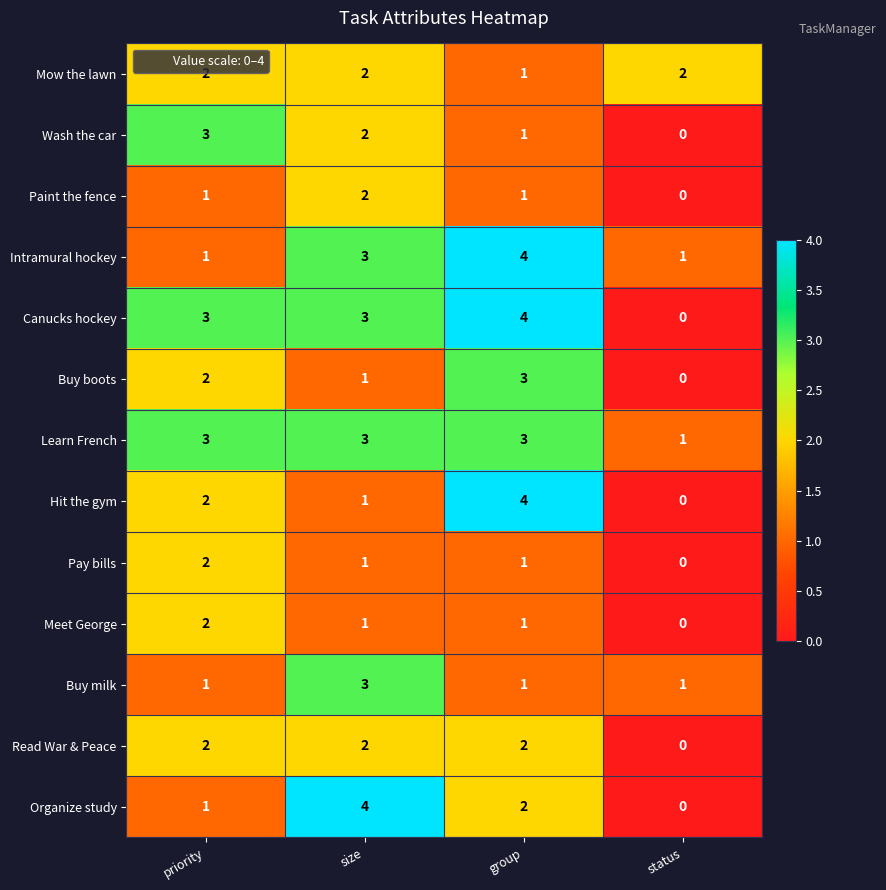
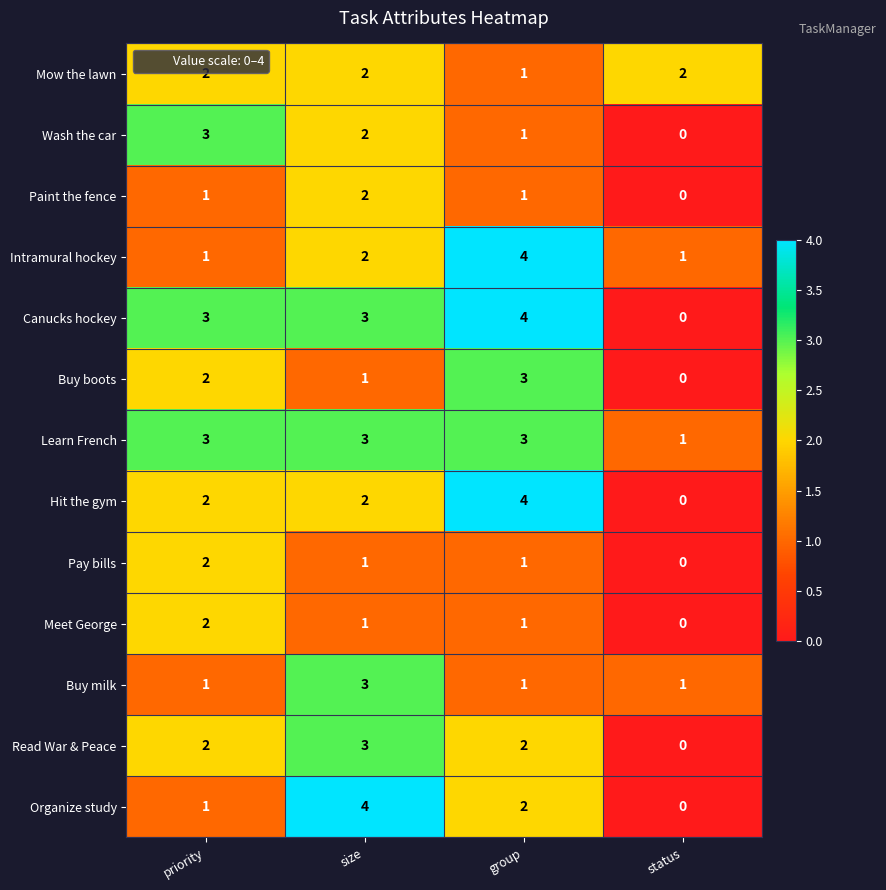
Intramural hockey, size: 3 -> 2
Hit the gym, size: 1 -> 2
Read War & Peace, size: 2 -> 3
